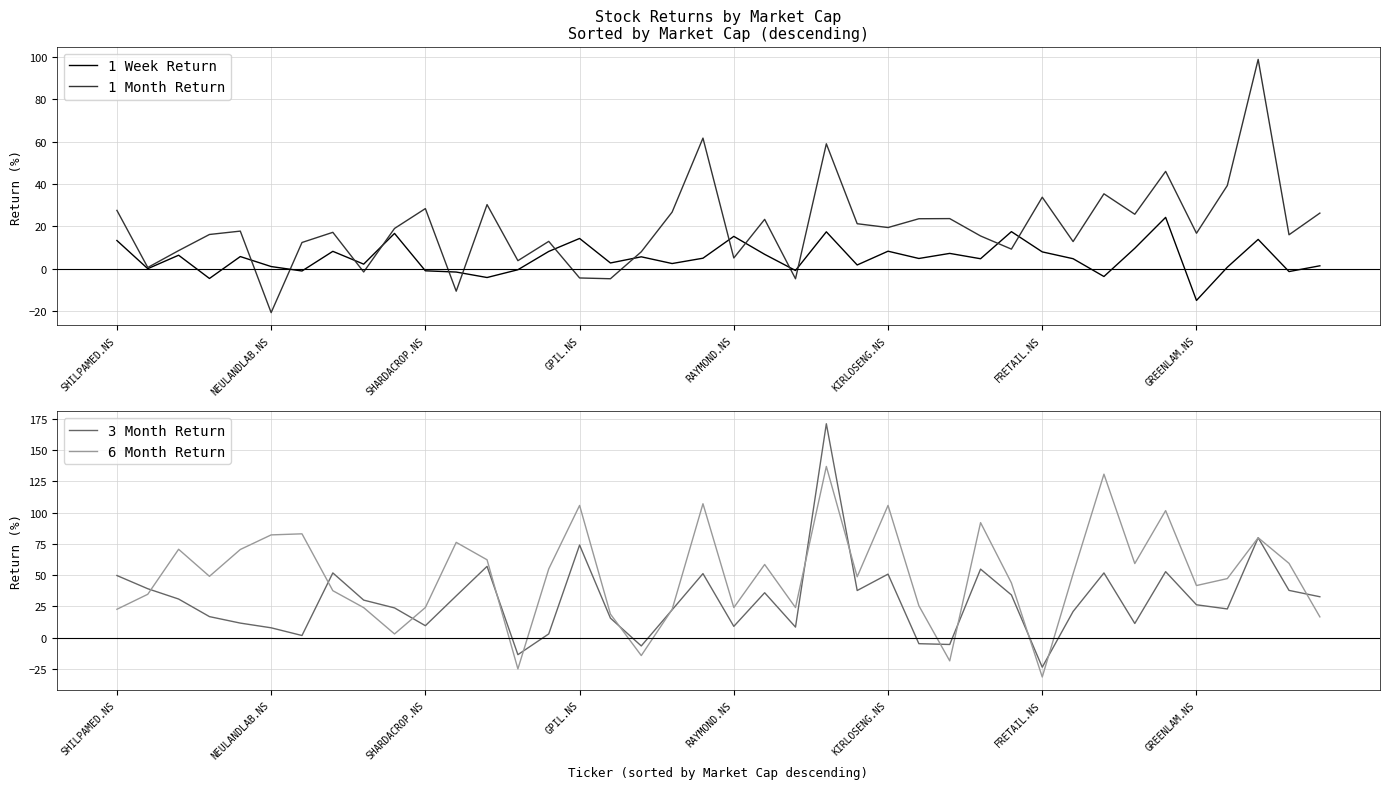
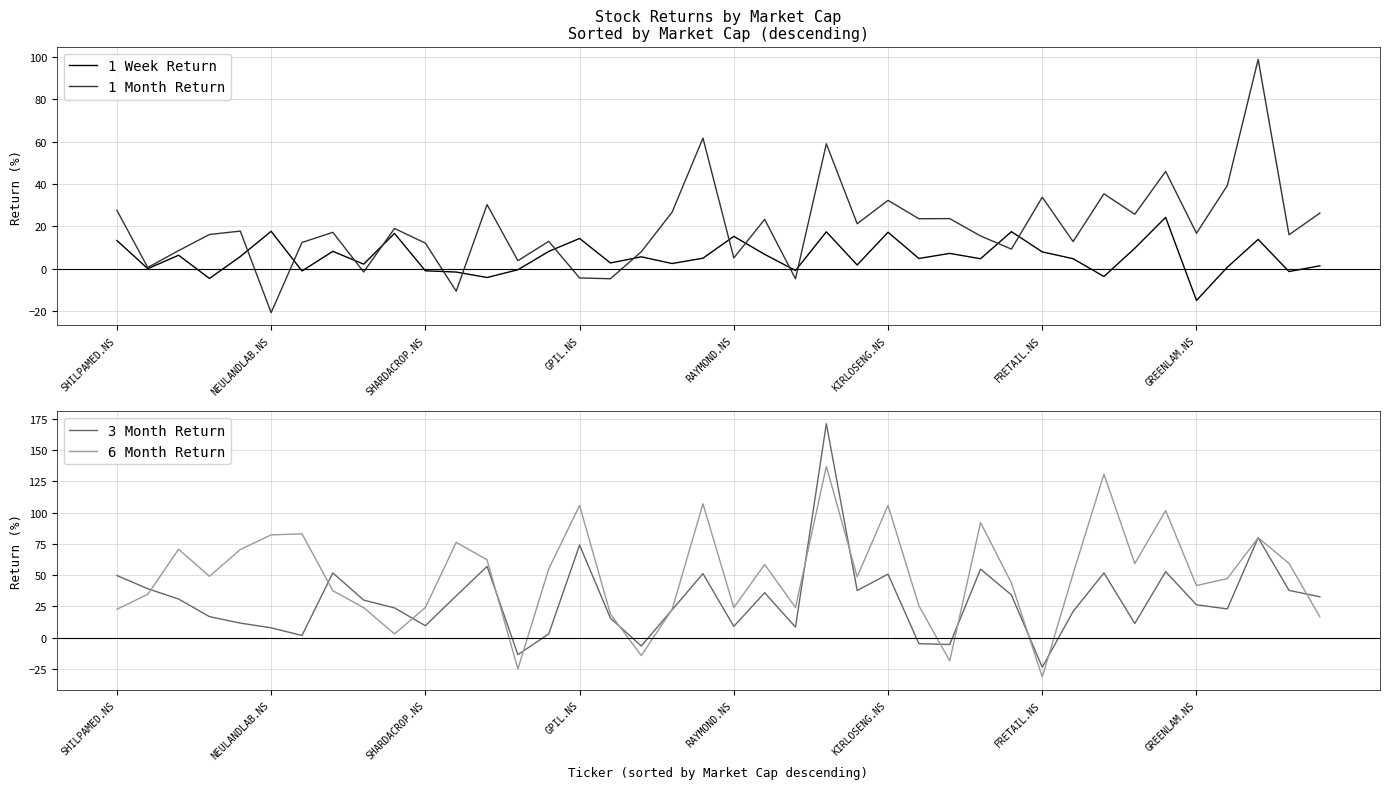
Stock Returns by Market Cap Sorted by Market Cap (descending), 1 Week Return, NEULANDLAB.NS: 1 -> 18
Stock Returns by Market Cap Sorted by Market Cap (descending), 1 Month Return, SHARDACROP.NS: 28 -> 12
Stock Returns by Market Cap Sorted by Market Cap (descending), 1 Week Return, KIRLOSENG.NS: 8 -> 17
Stock Returns by Market Cap Sorted by Market Cap (descending), 1 Month Return, KIRLOSENG.NS: 19 -> 32
